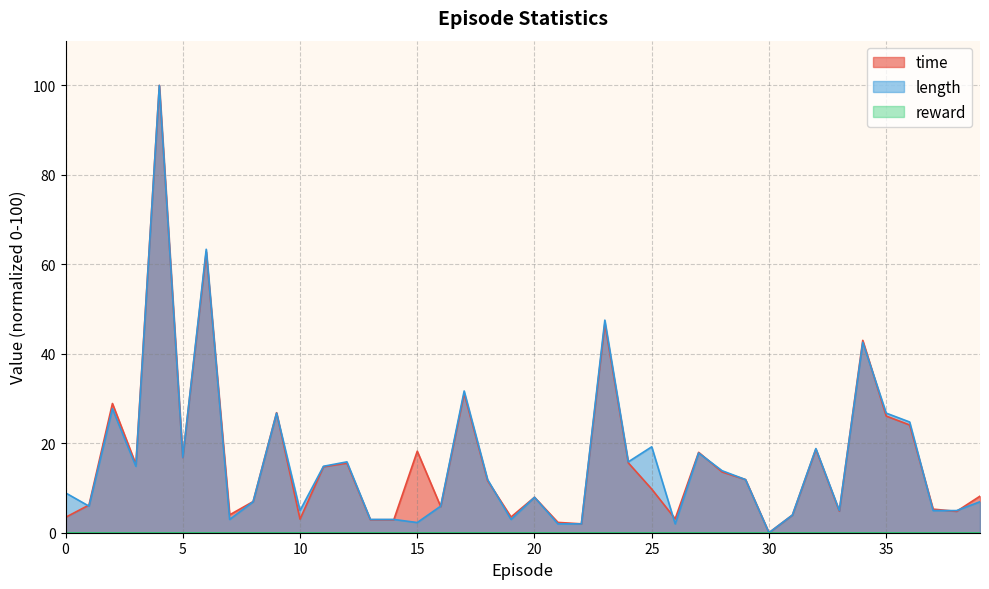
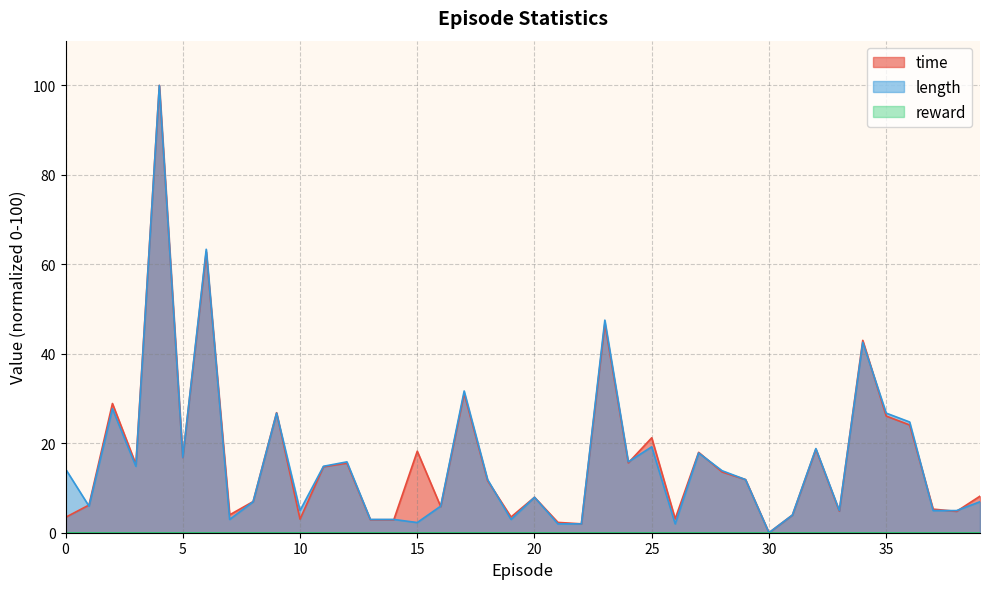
length, 0: 9 -> 14
time, 25: 10 -> 21
